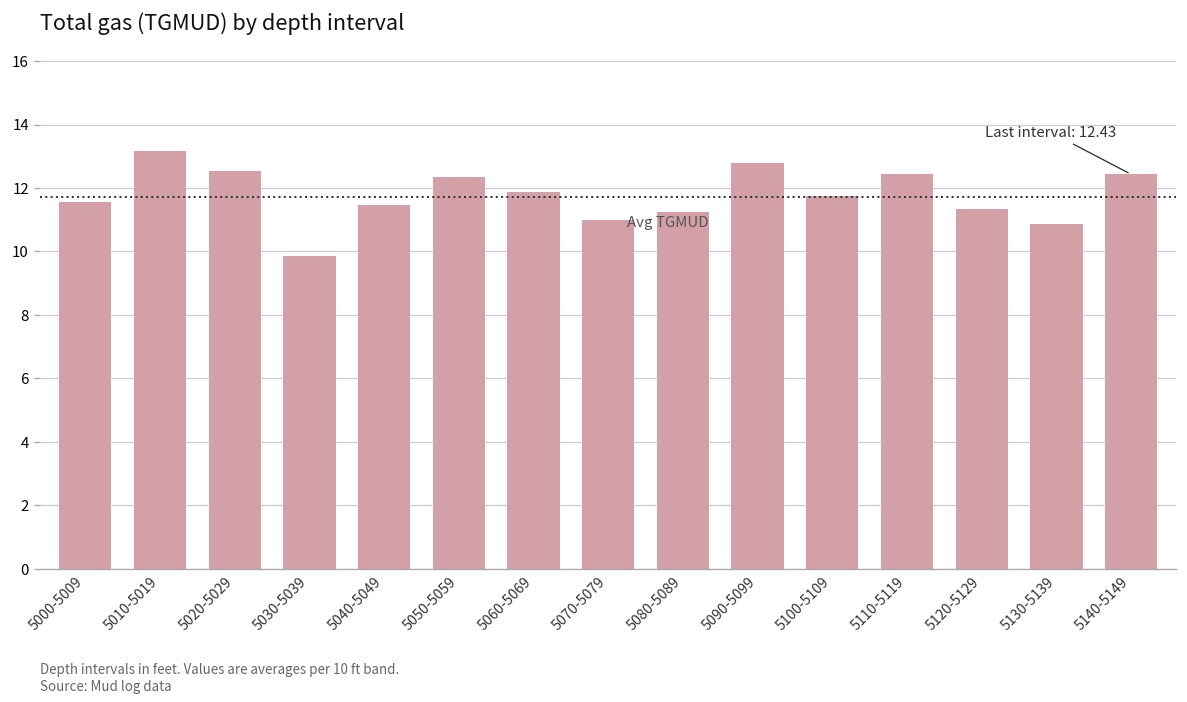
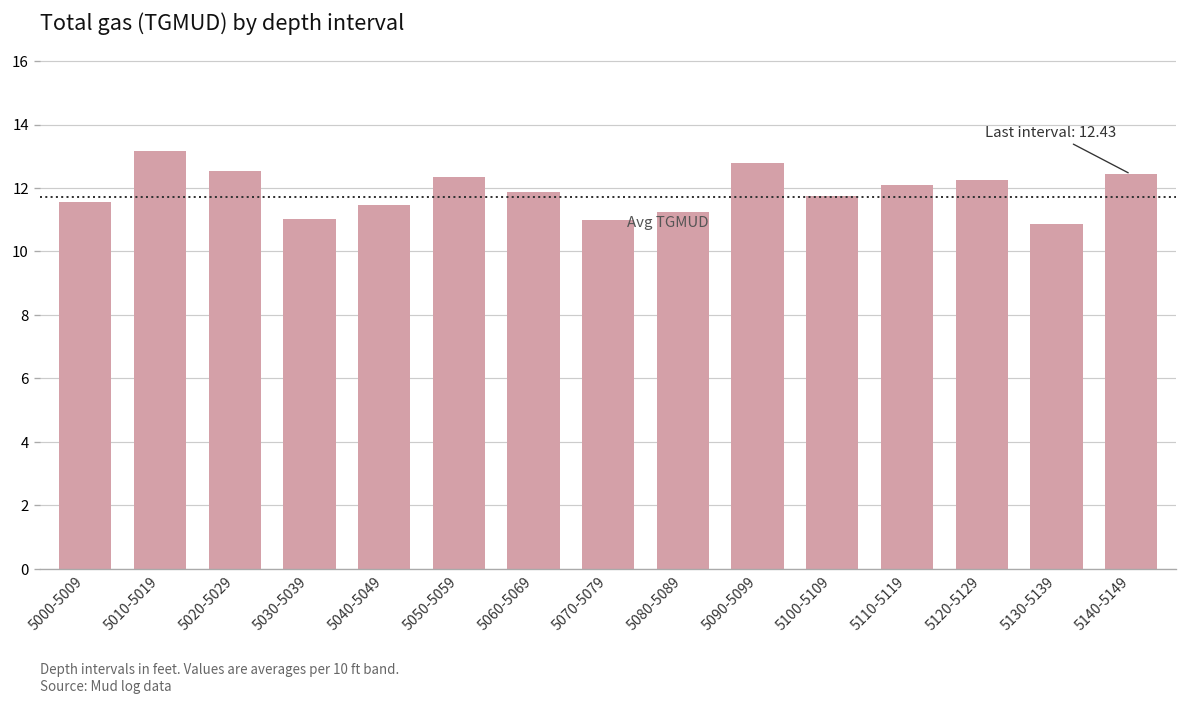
5030-5039: 9.9 -> 11.0
5110-5119: 12.5 -> 12.1
5120-5129: 11.3 -> 12.3
